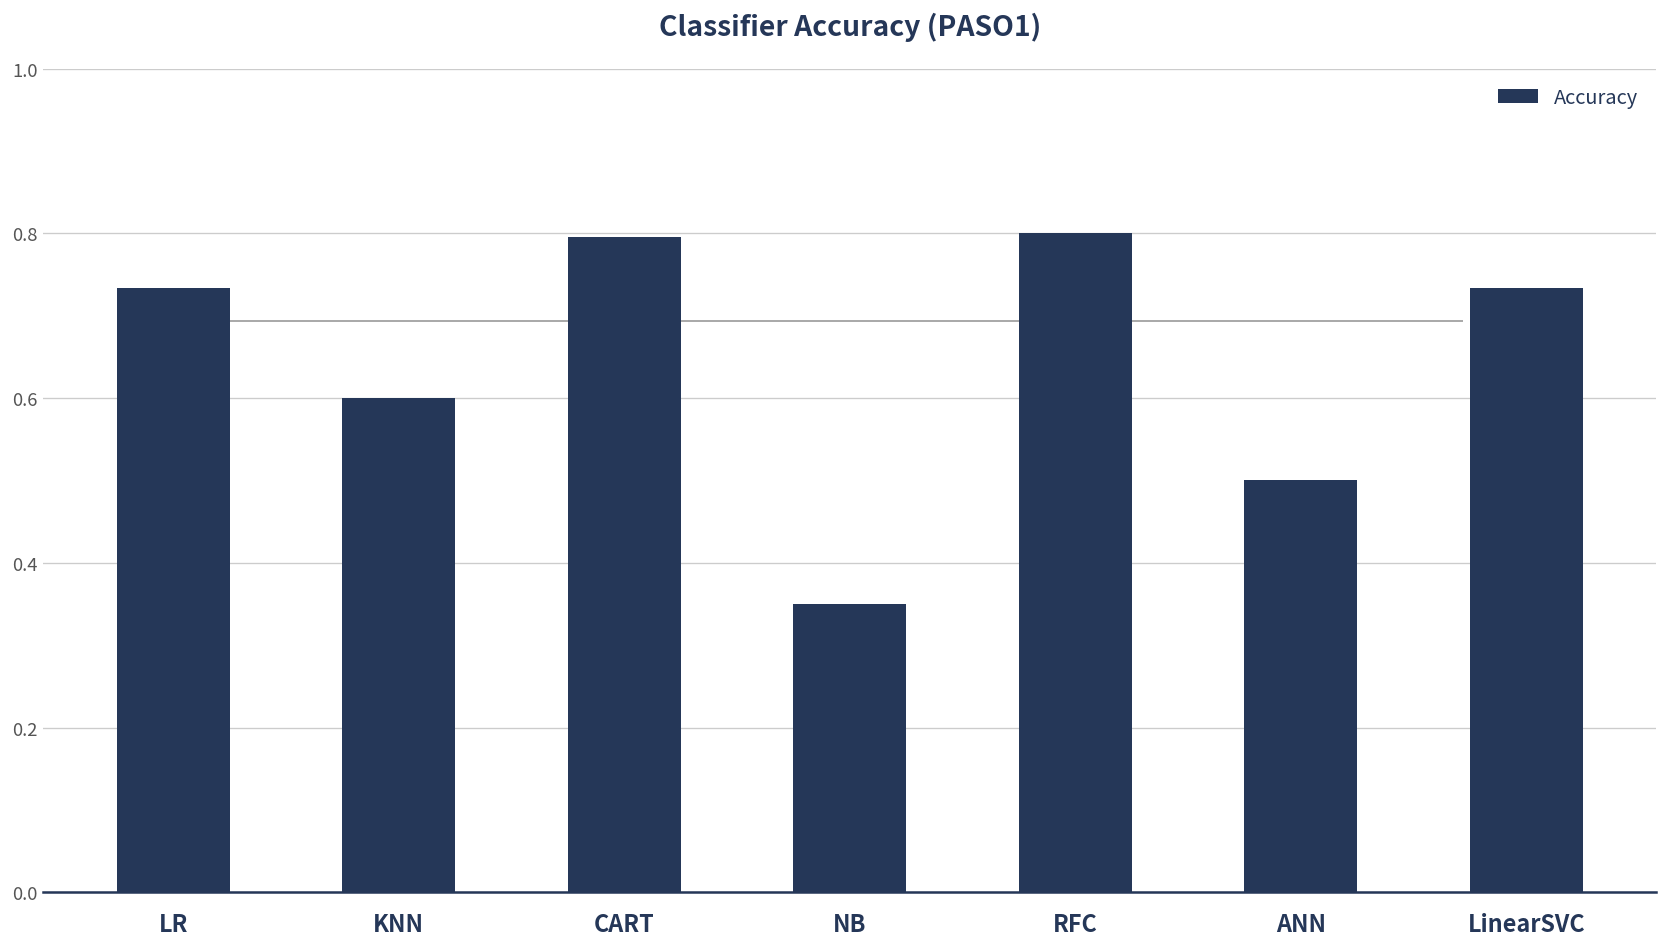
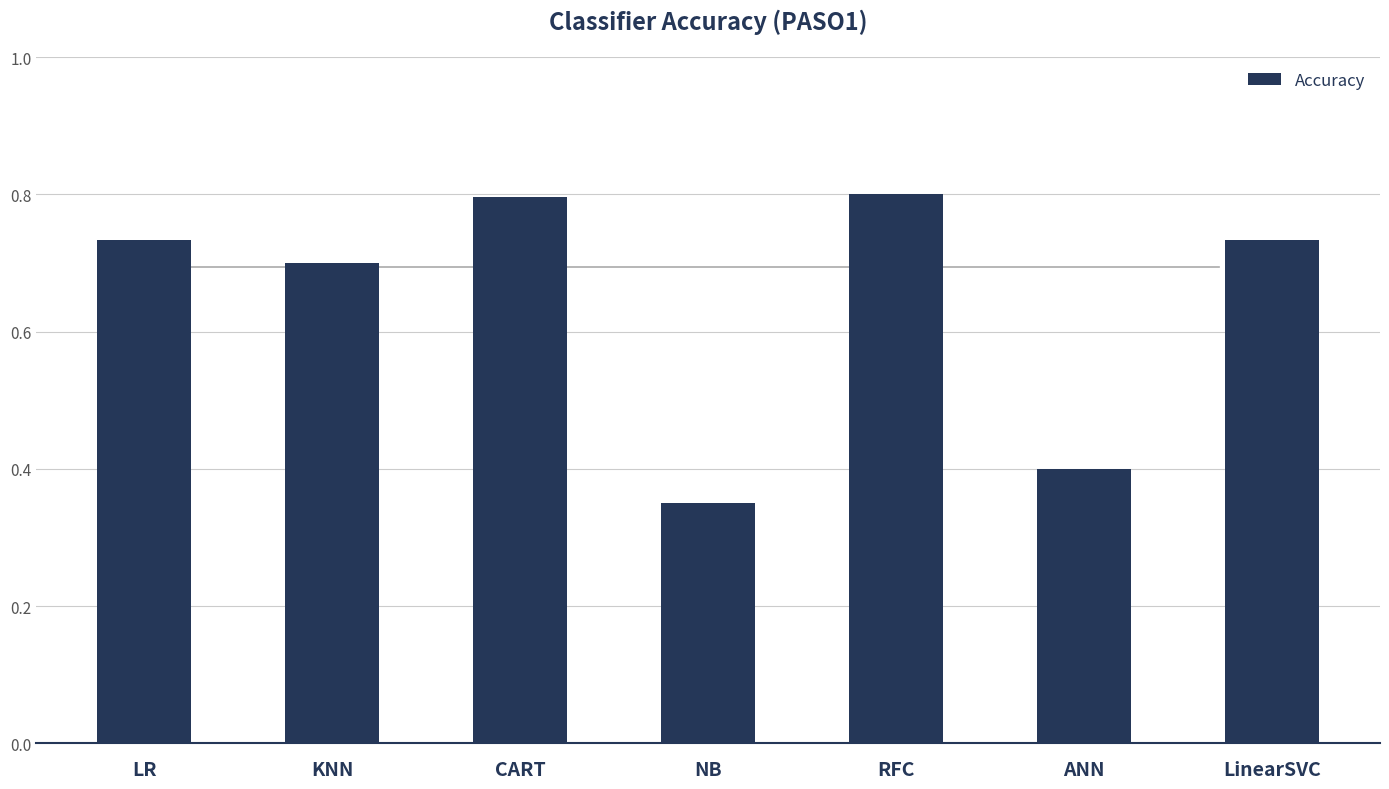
KNN: 0.6 -> 0.7
ANN: 0.5 -> 0.4
